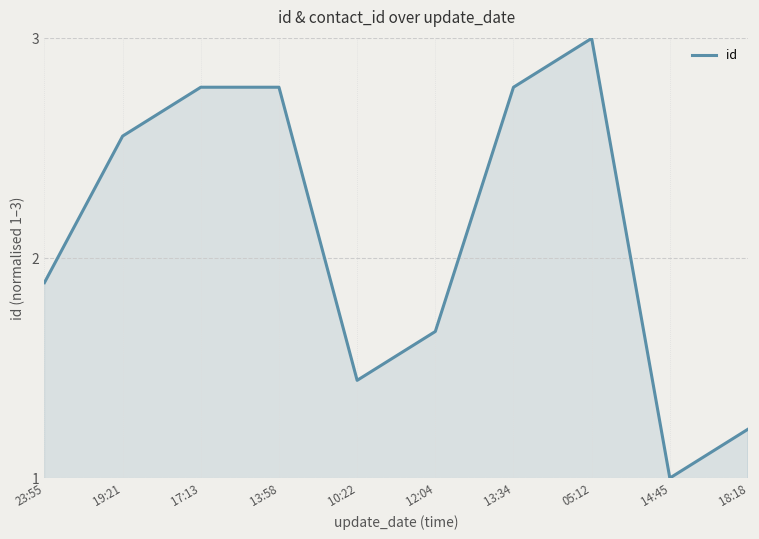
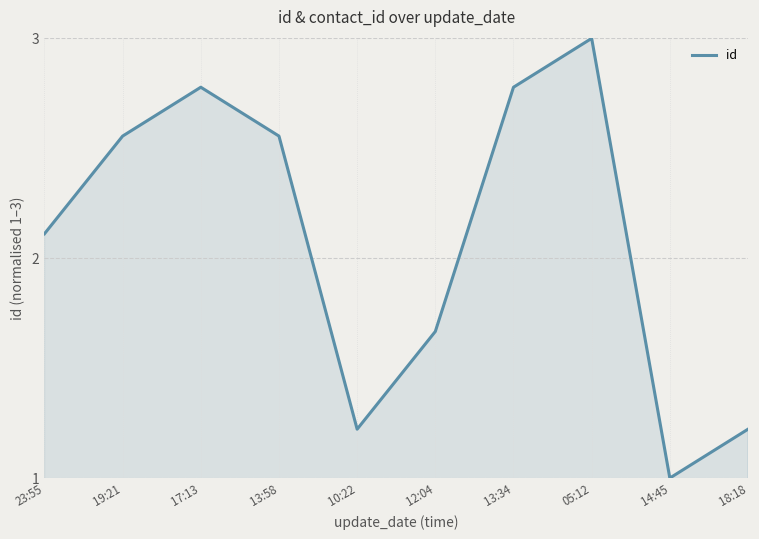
23:55: 1.89 -> 2.11
13:58: 2.78 -> 2.56
10:22: 1.44 -> 1.22
